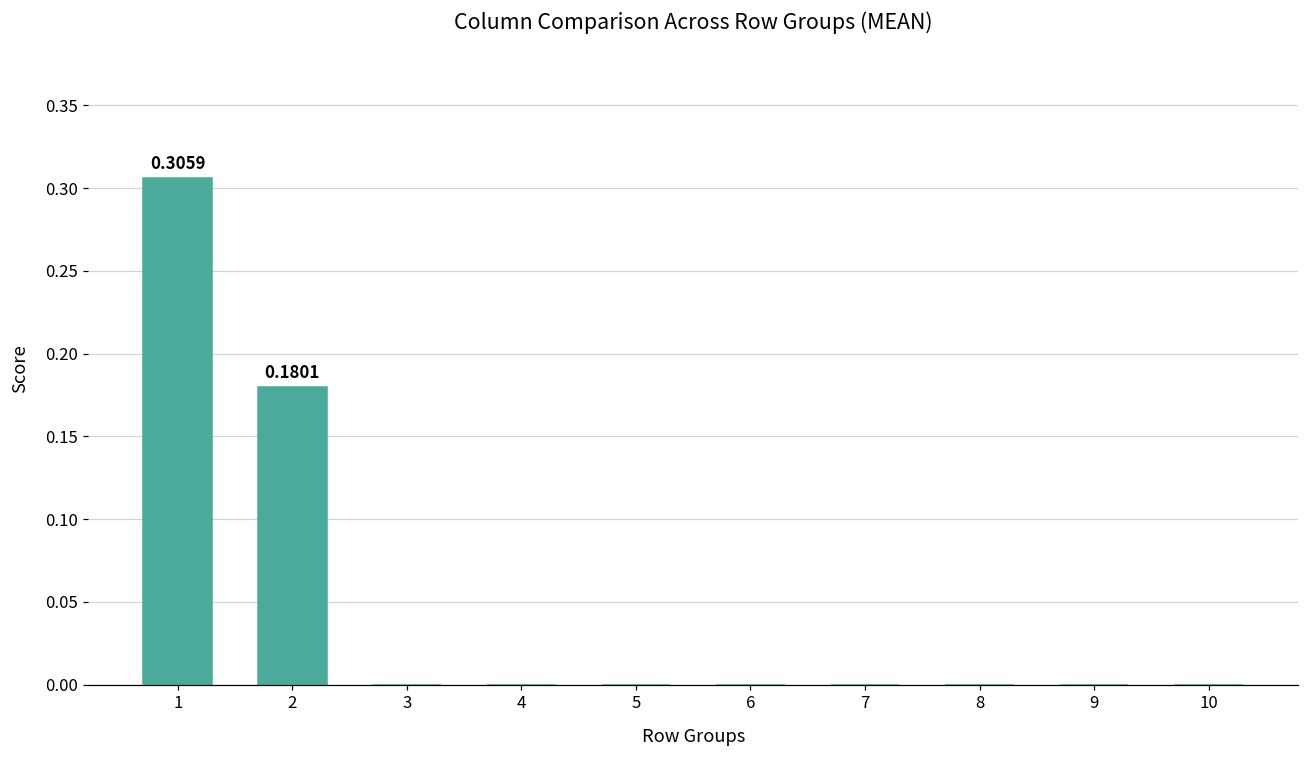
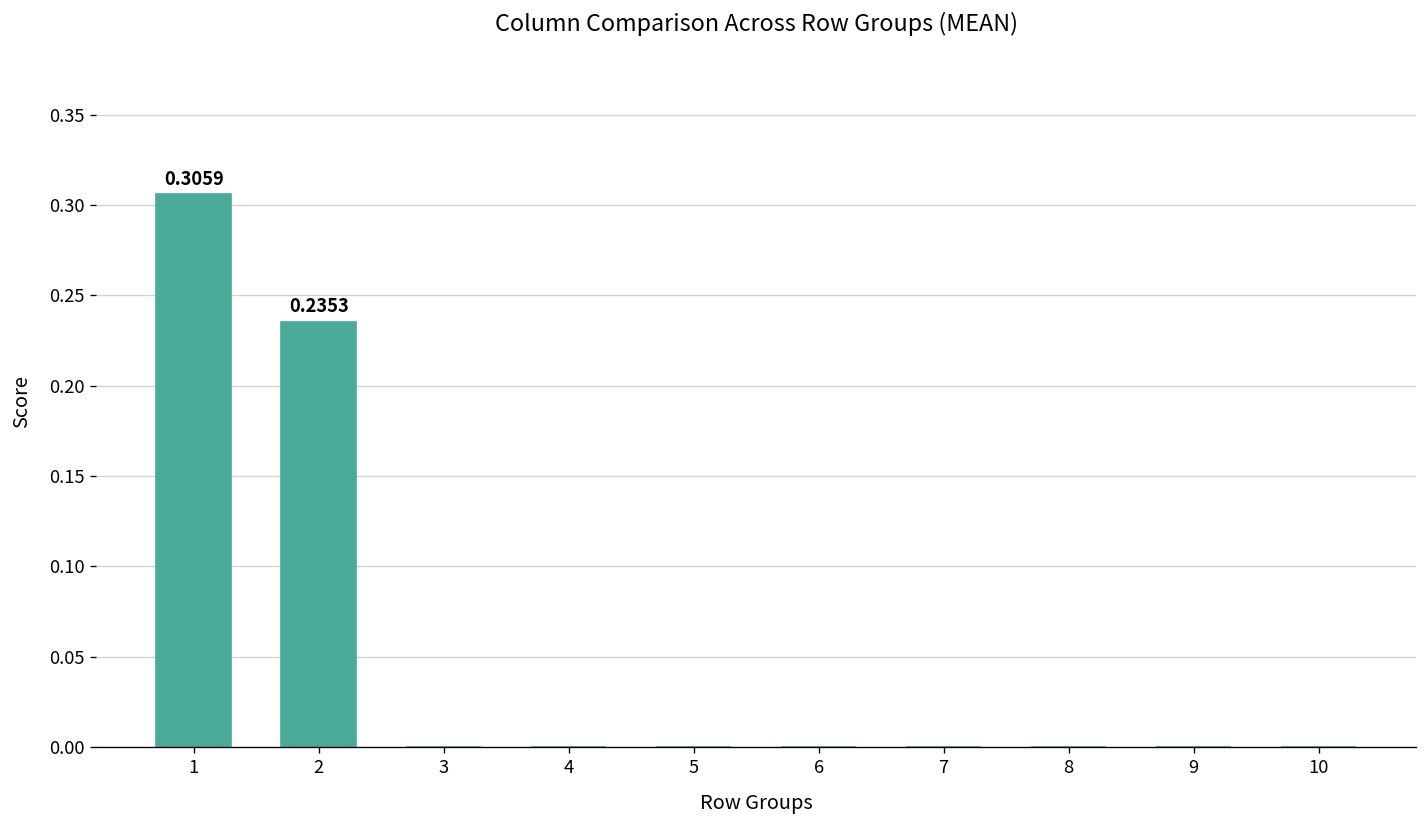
2: 0.1801 -> 0.2353
